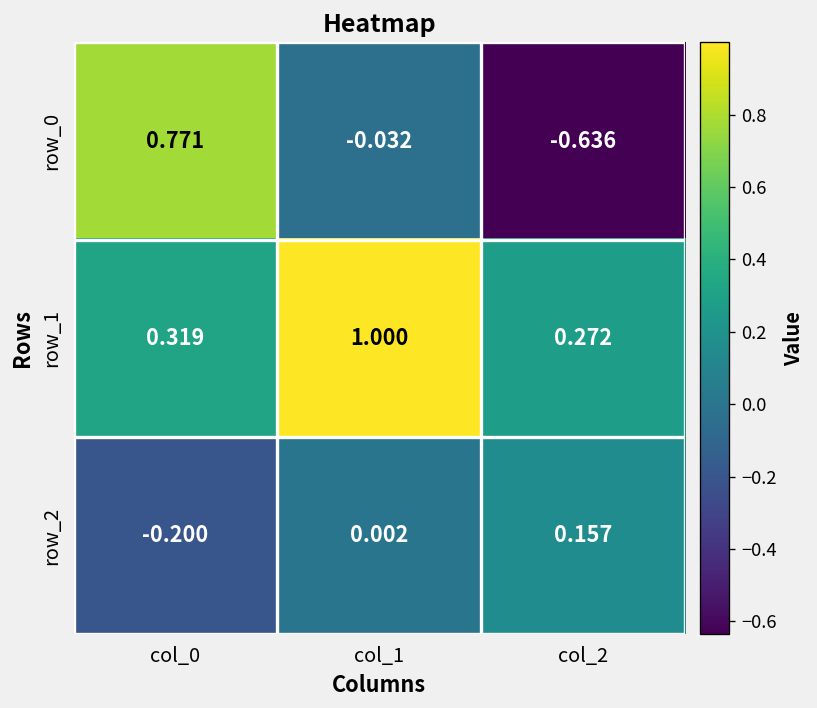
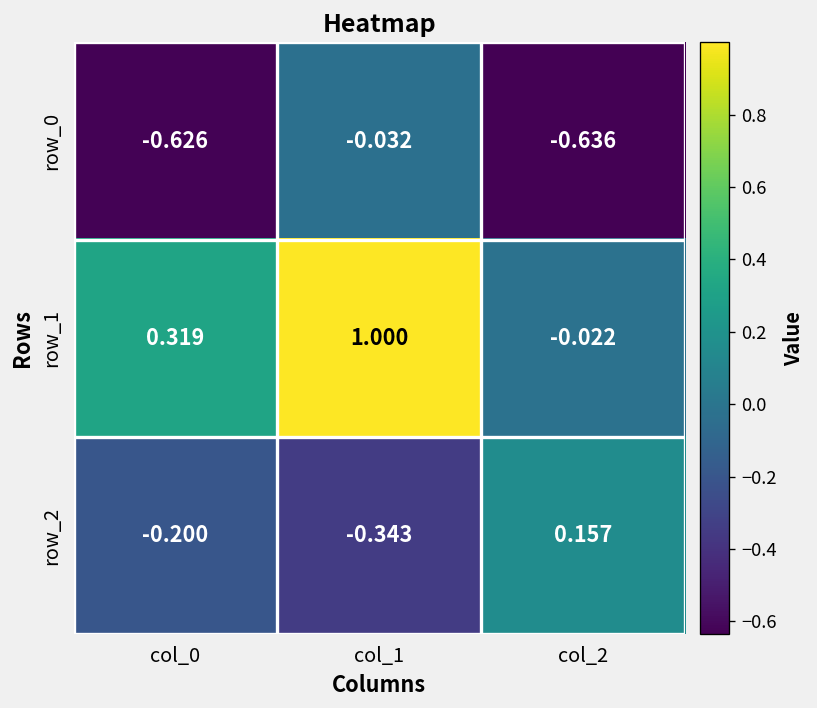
row_0, col_0: 0.771 -> -0.626
row_1, col_2: 0.272 -> -0.022
row_2, col_1: 0.002 -> -0.343
